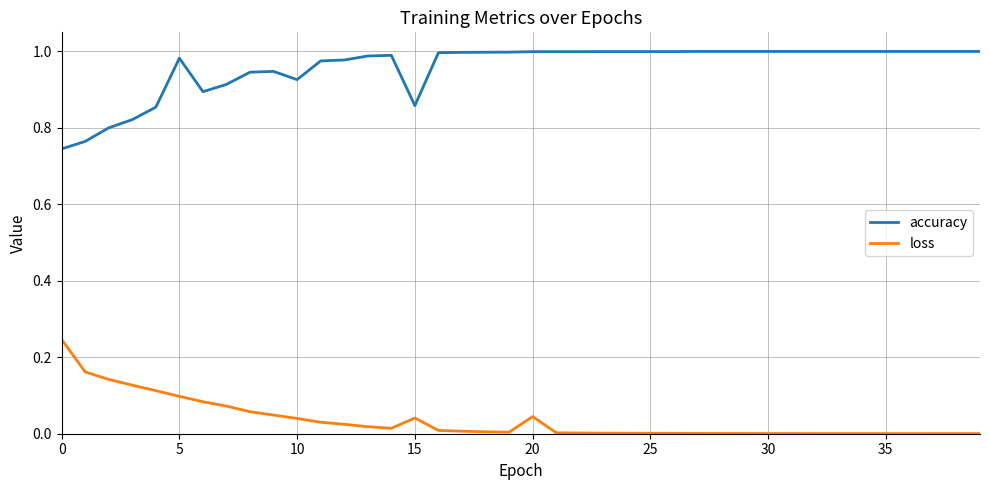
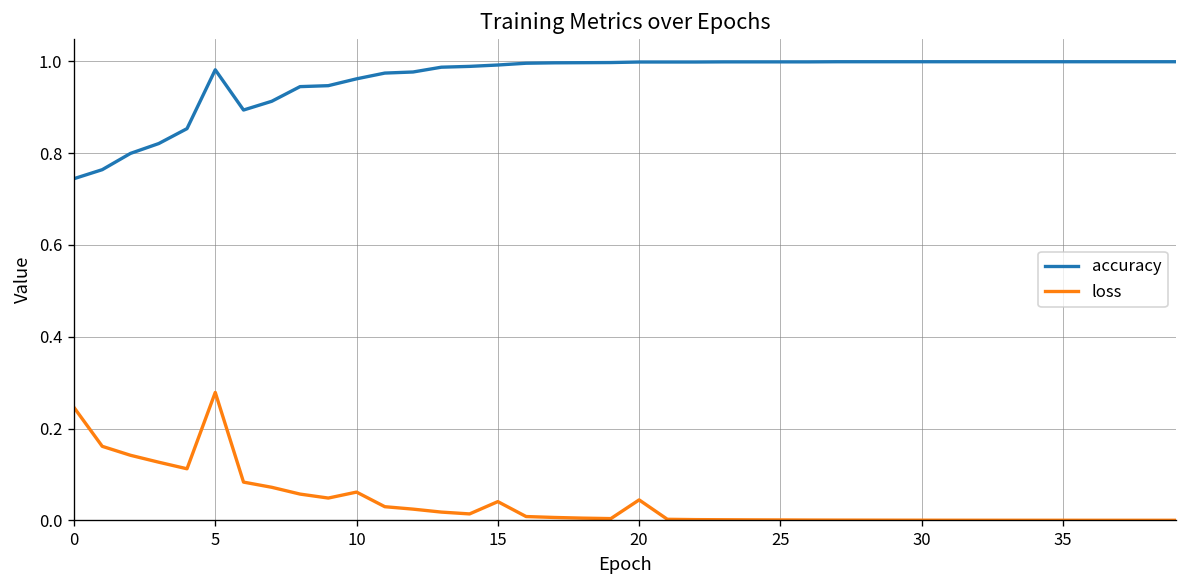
loss, 5: 0.10 -> 0.28
accuracy, 10: 0.93 -> 0.96
loss, 10: 0.04 -> 0.06
accuracy, 15: 0.86 -> 0.99
